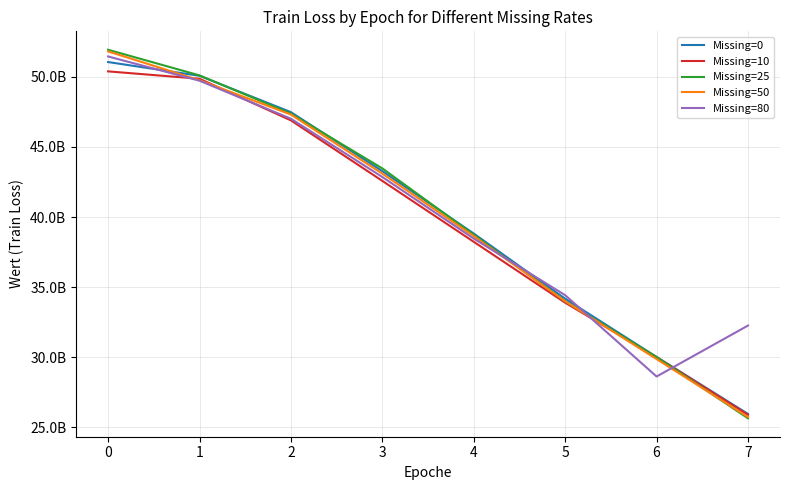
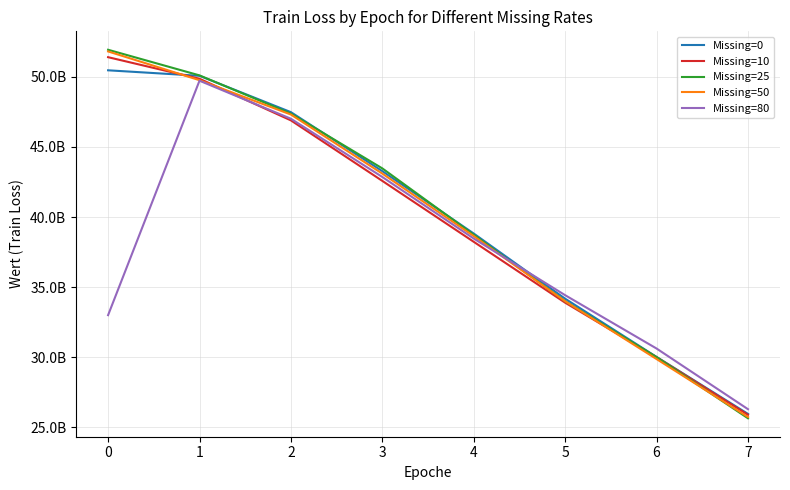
Missing=0, 0: 51100000000 -> 50500000000
Missing=10, 0: 50400000000 -> 51400000000
Missing=80, 0: 51500000000 -> 33000000000
Missing=80, 6: 28600000000 -> 30600000000
Missing=80, 7: 32300000000 -> 26300000000
